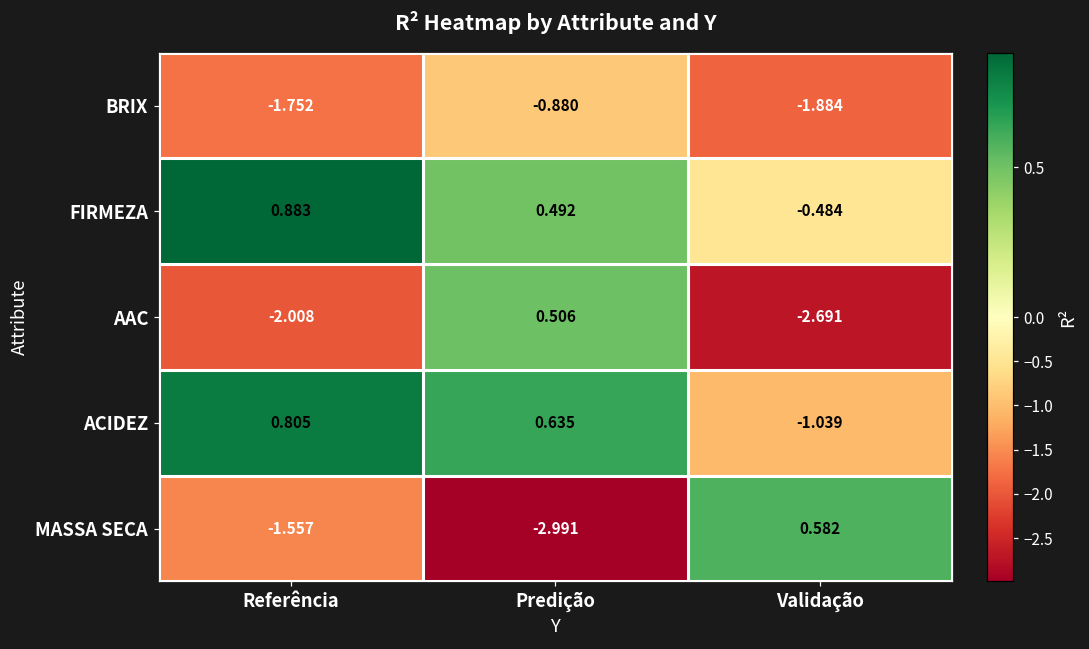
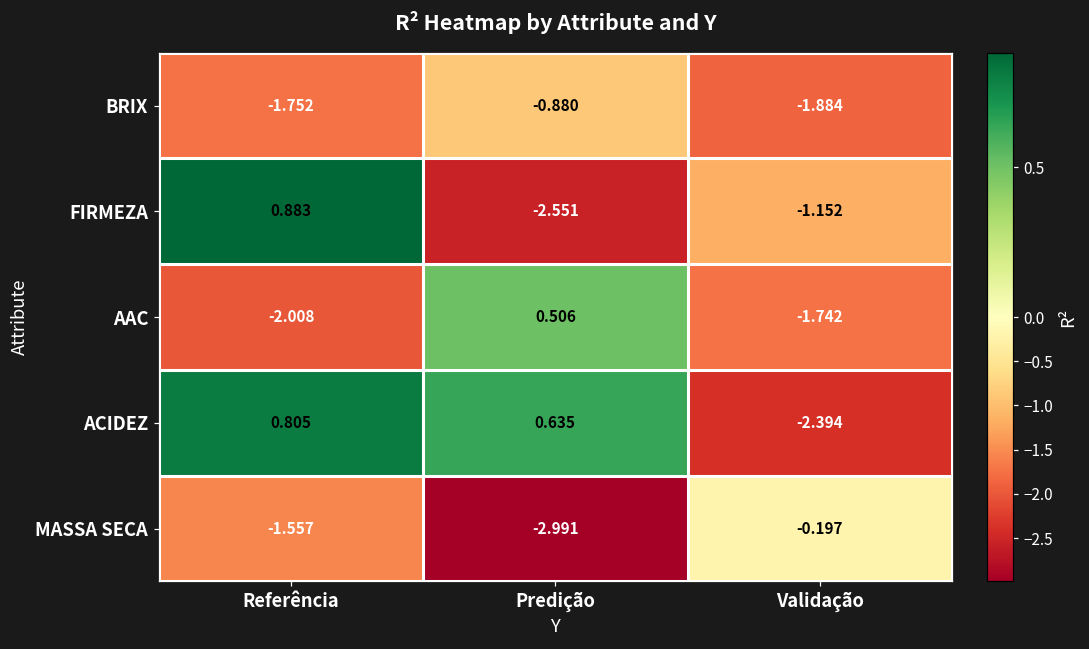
FIRMEZA, Predição: 0.492 -> -2.551
FIRMEZA, Validação: -0.484 -> -1.152
AAC, Validação: -2.691 -> -1.742
ACIDEZ, Validação: -1.039 -> -2.394
MASSA SECA, Validação: 0.582 -> -0.197
